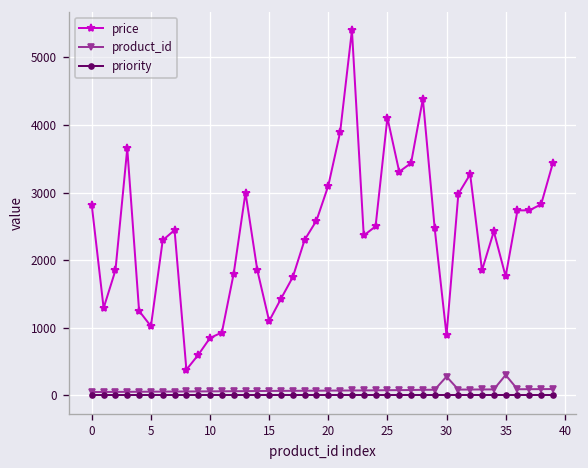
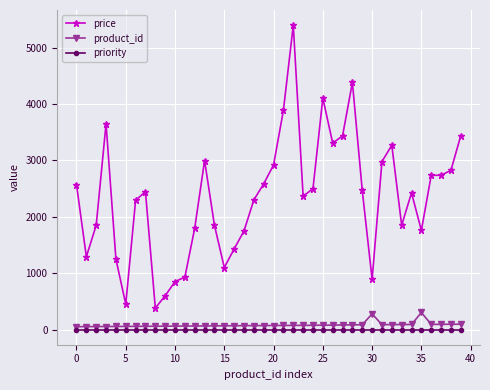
price, 0: 2800 -> 2600
price, 5: 1000 -> 500
price, 20: 3100 -> 2900
